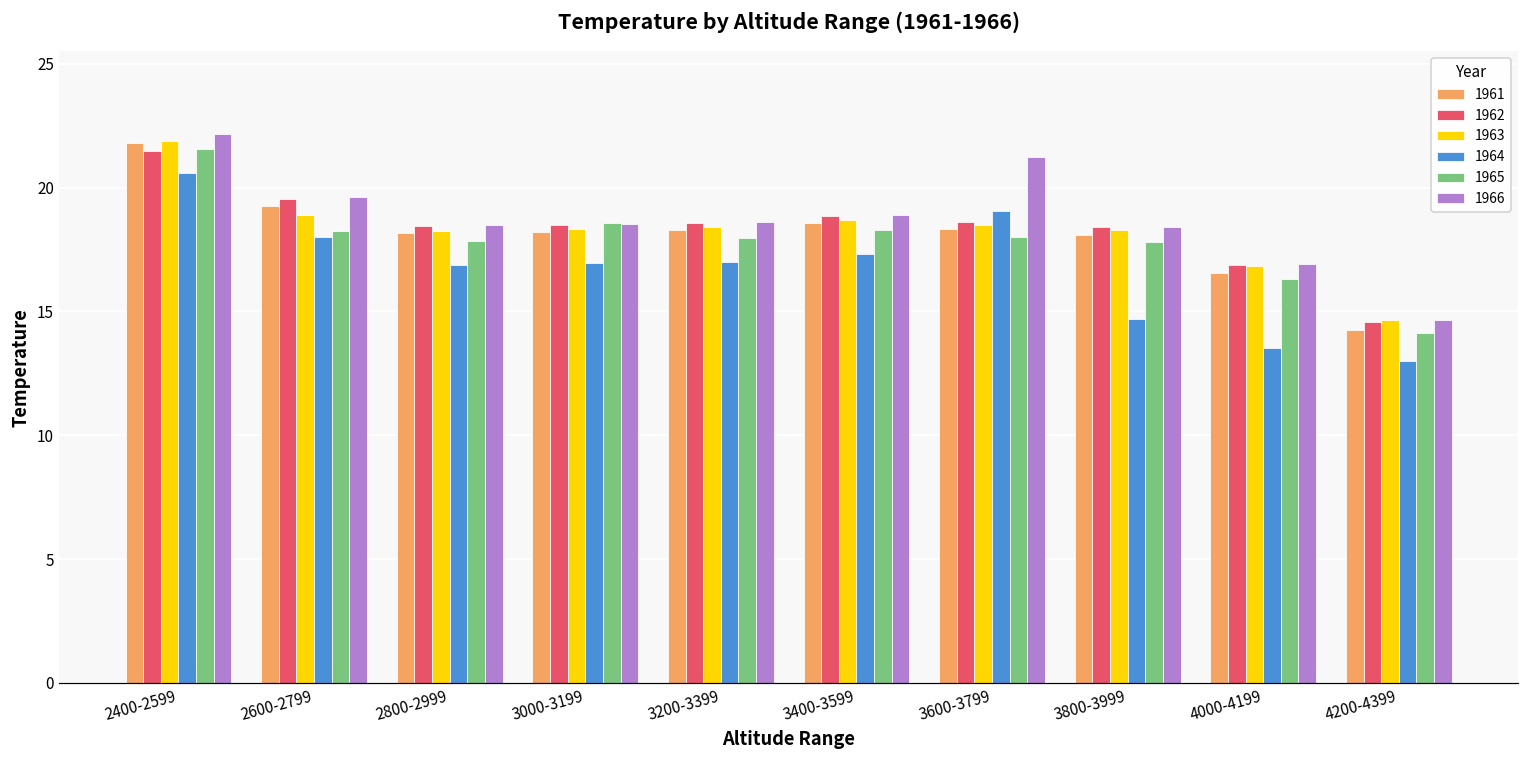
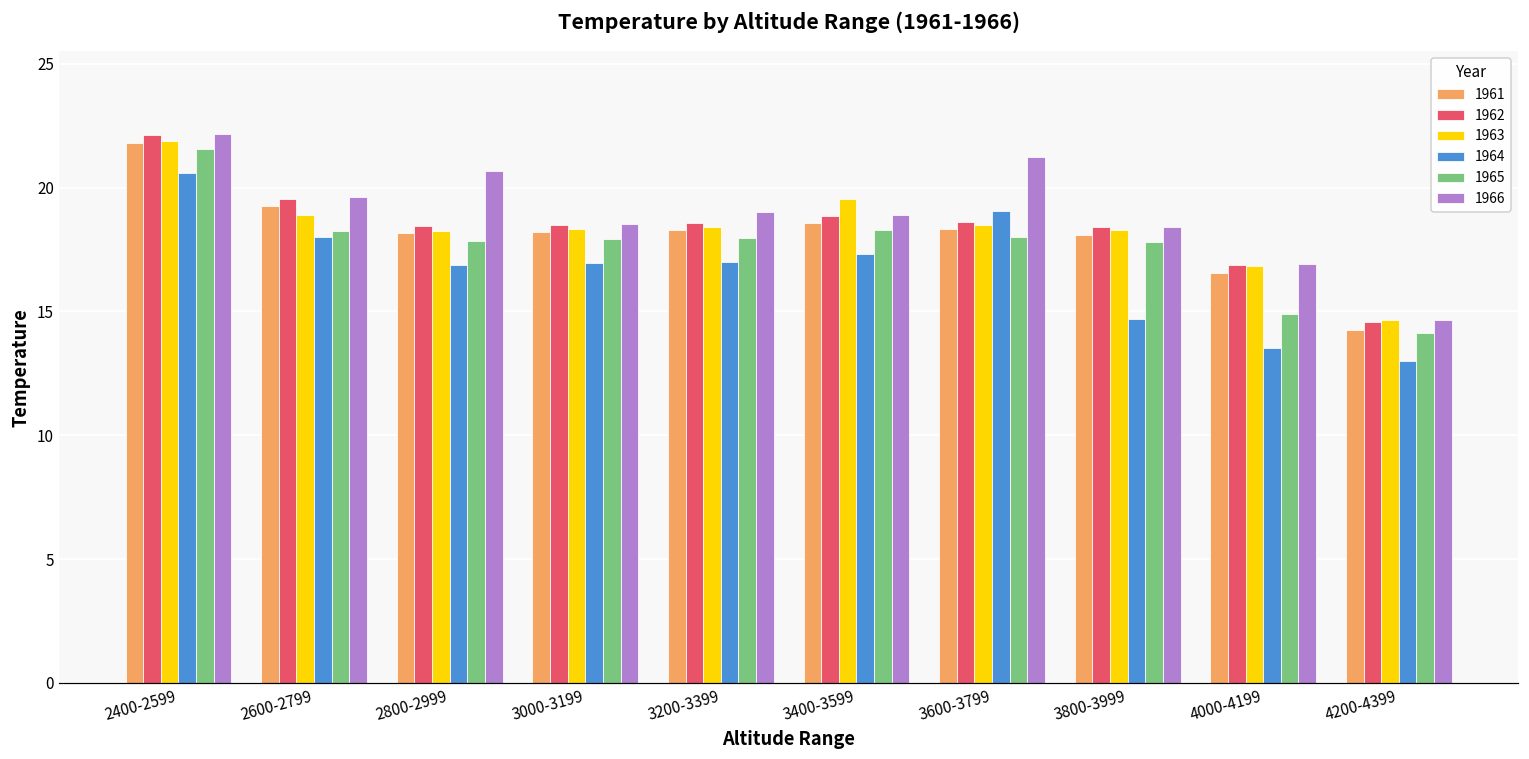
1962, 2400-2599: 21.5 -> 22.1
1966, 2800-2999: 18.5 -> 20.7
1965, 3000-3199: 18.6 -> 17.9
1966, 3200-3399: 18.6 -> 19.0
1963, 3400-3599: 18.7 -> 19.5
1965, 4000-4199: 16.3 -> 14.9
